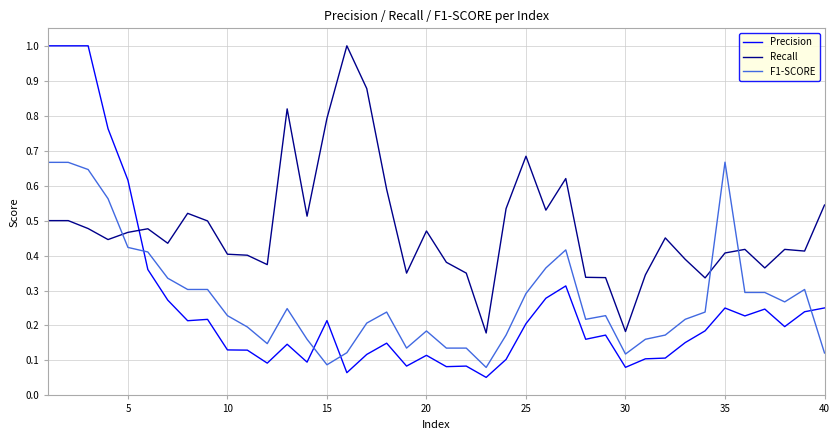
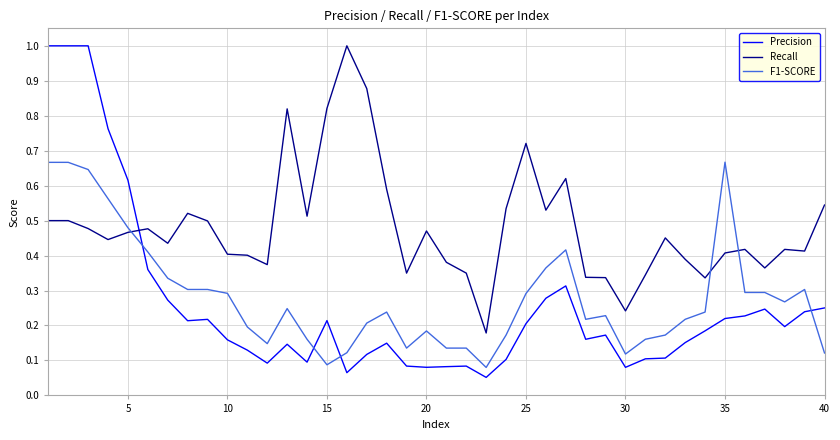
F1-SCORE, 5: 0.42 -> 0.48
Precision, 10: 0.13 -> 0.16
F1-SCORE, 10: 0.23 -> 0.29
Recall, 15: 0.79 -> 0.82
Precision, 20: 0.11 -> 0.08
Recall, 25: 0.68 -> 0.72
Recall, 30: 0.18 -> 0.24
Precision, 35: 0.25 -> 0.22
